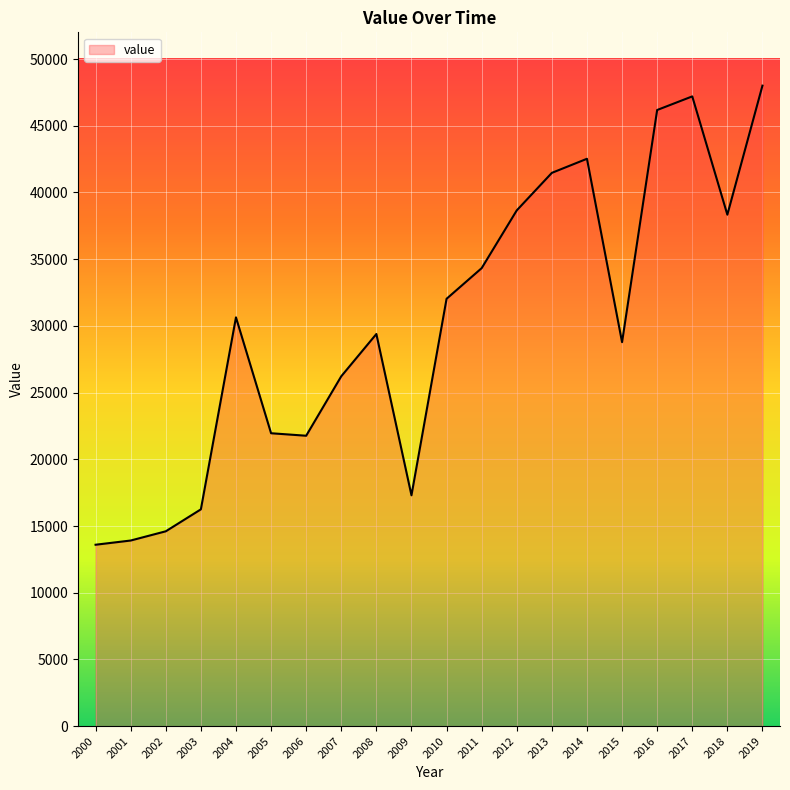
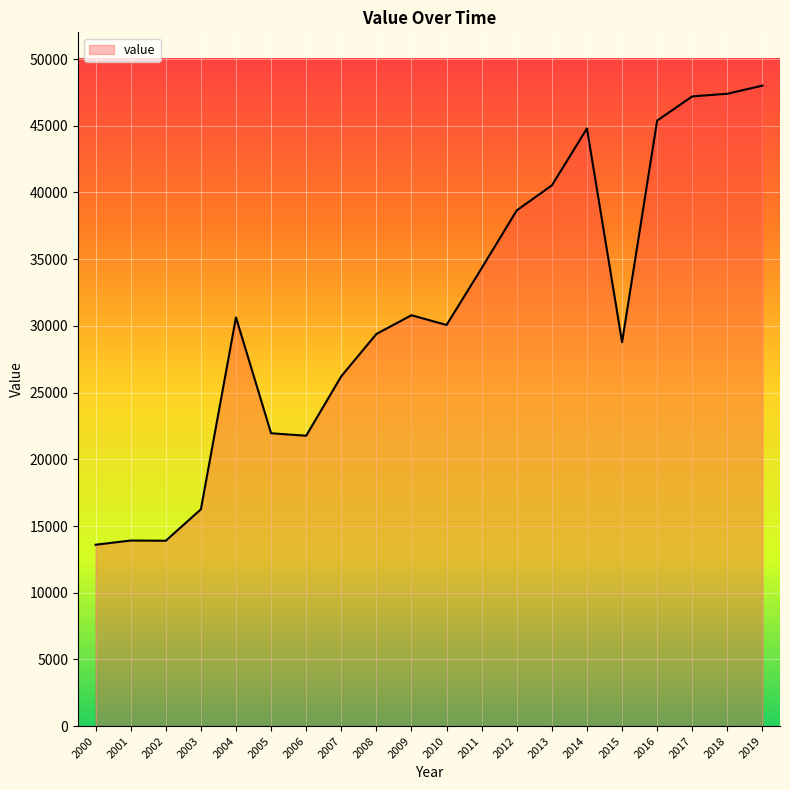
2002: 14600 -> 13900
2009: 17300 -> 30800
2010: 32000 -> 30100
2013: 41500 -> 40500
2014: 42500 -> 44800
2016: 46200 -> 45400
2018: 38300 -> 47400
